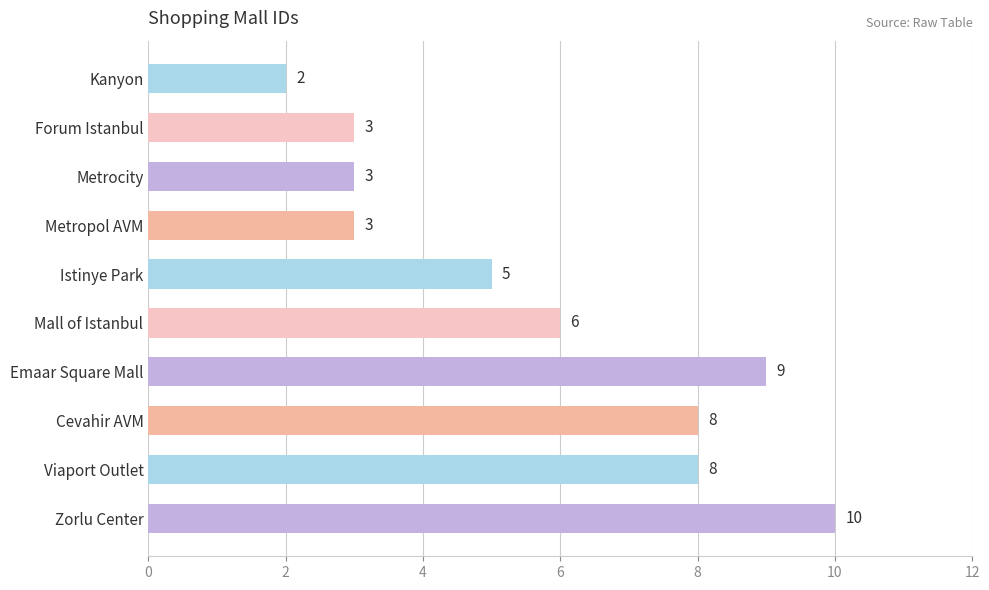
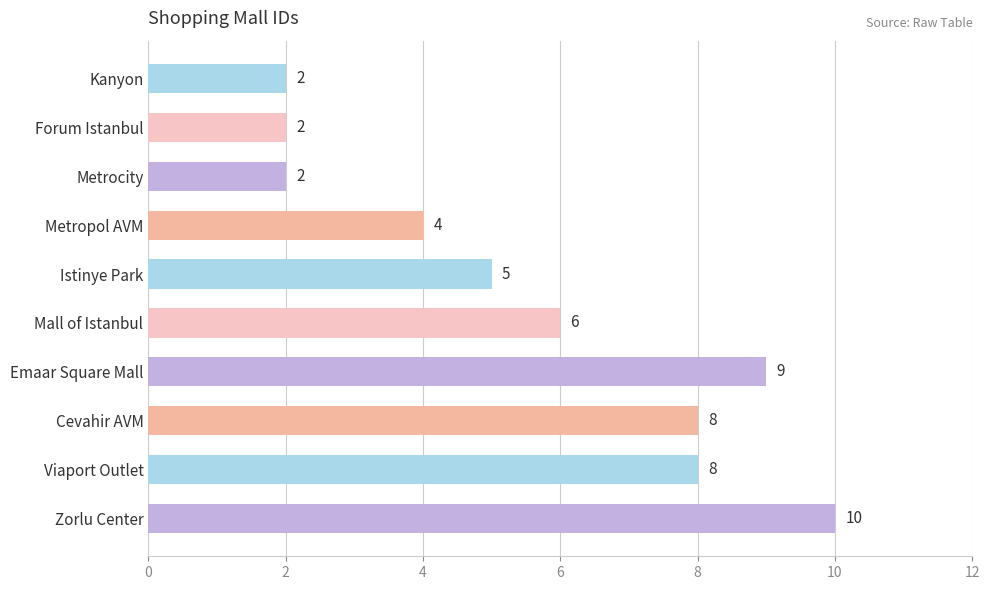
Forum Istanbul: 3 -> 2
Metrocity: 3 -> 2
Metropol AVM: 3 -> 4
